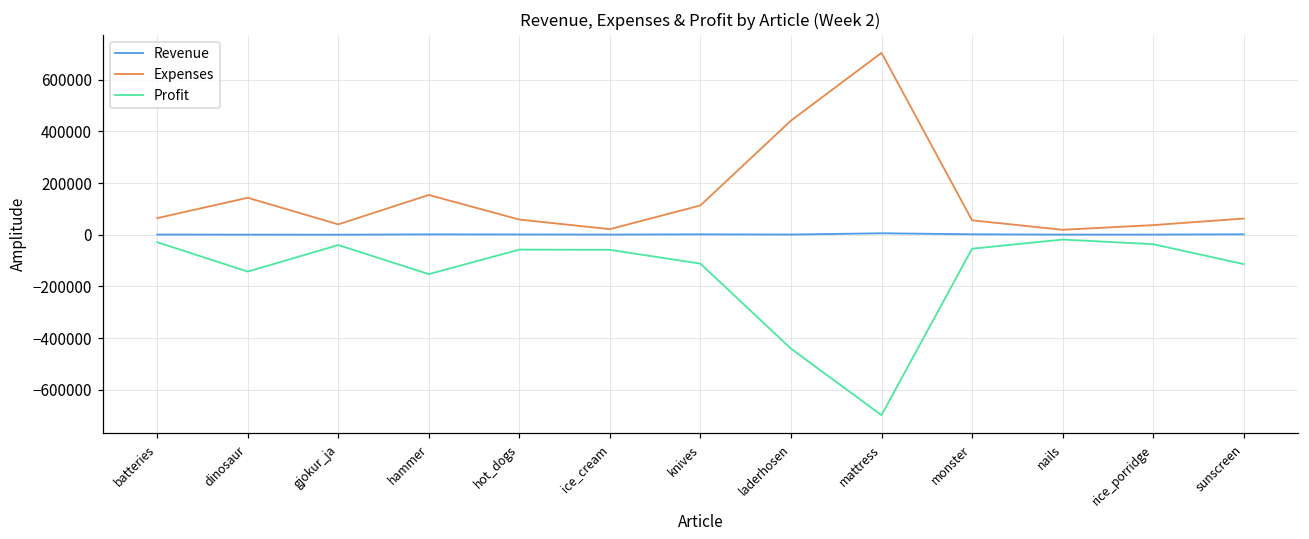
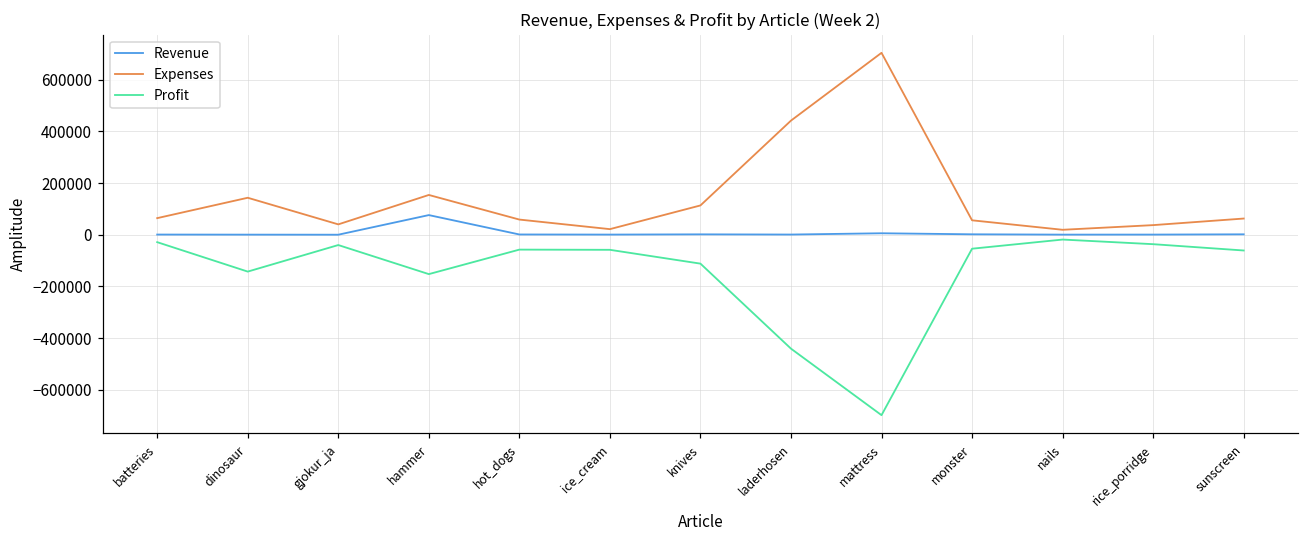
Revenue, hammer: 0 -> 80000
Profit, sunscreen: -110000 -> -60000
